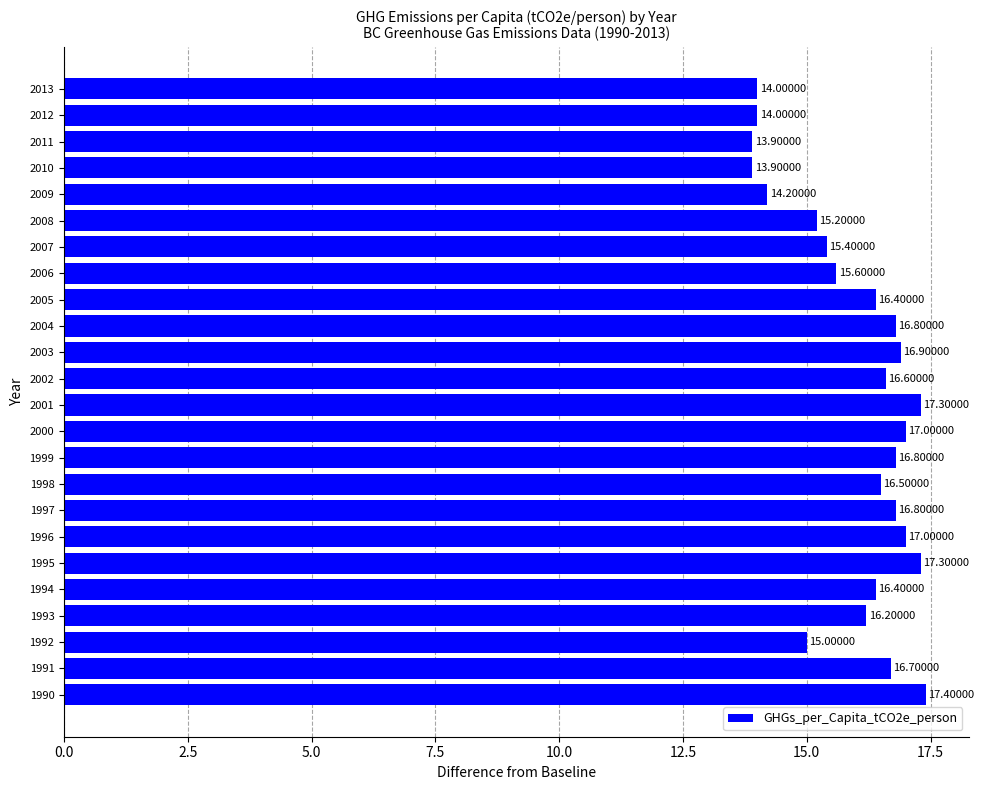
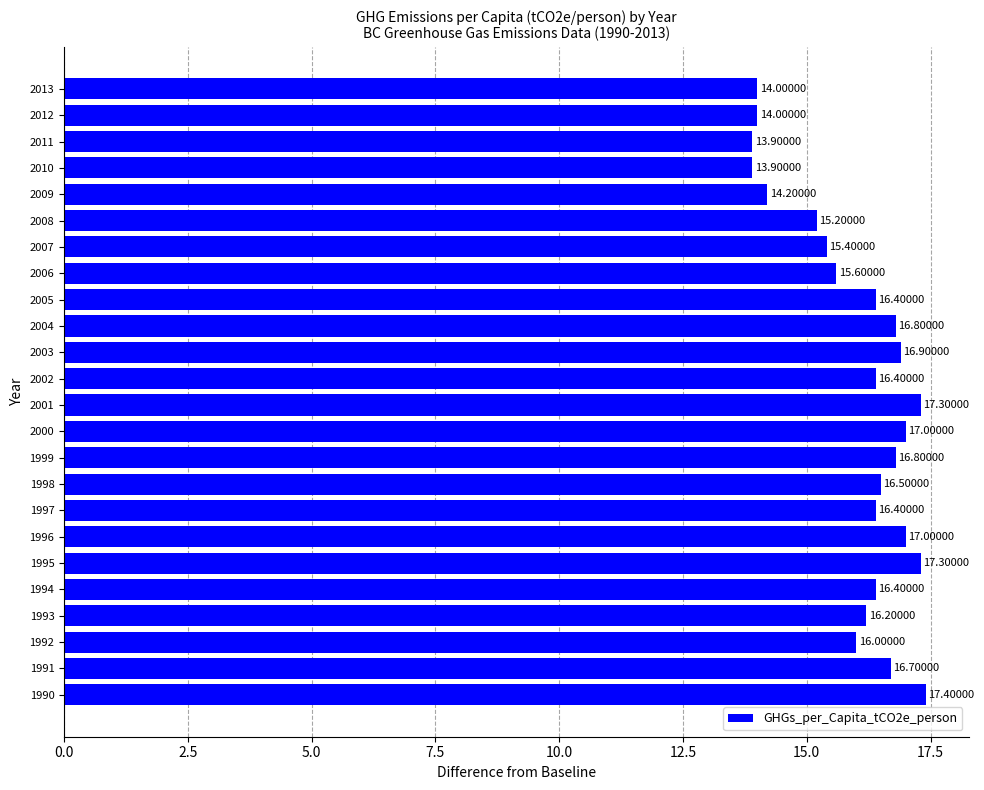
2002: 16.60000 -> 16.40000
1997: 16.80000 -> 16.40000
1992: 15.00000 -> 16.00000
